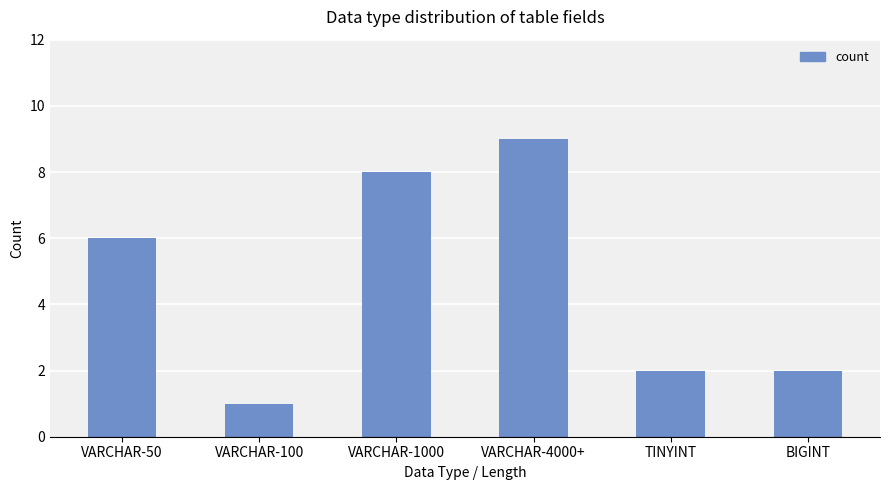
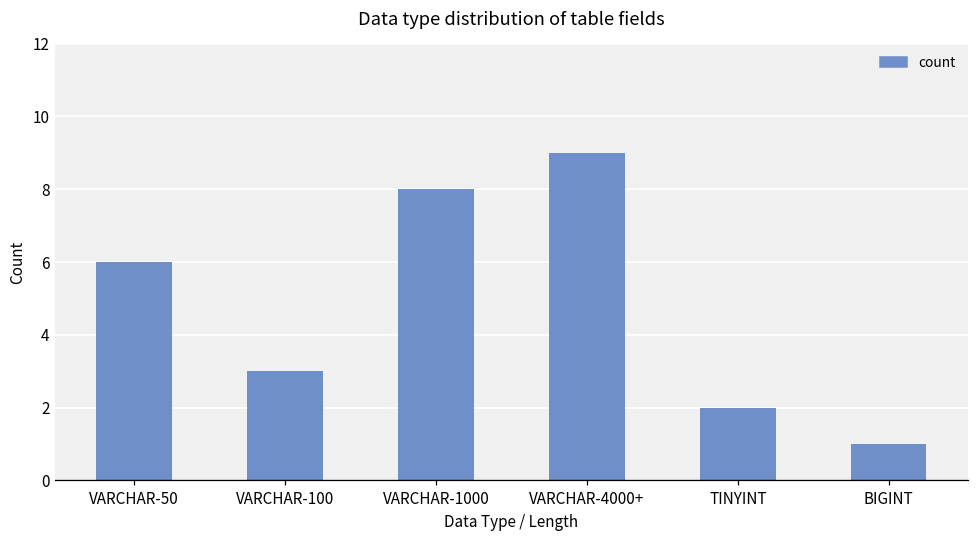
VARCHAR-100: 1 -> 3
BIGINT: 2 -> 1
